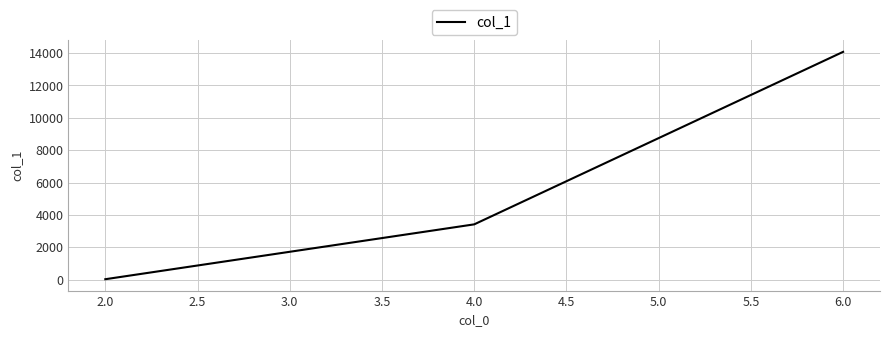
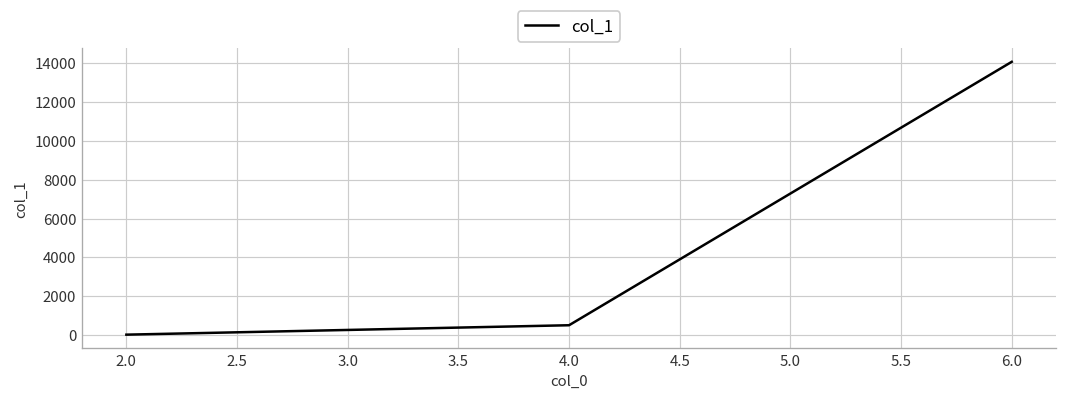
4.0: 3400 -> 500
